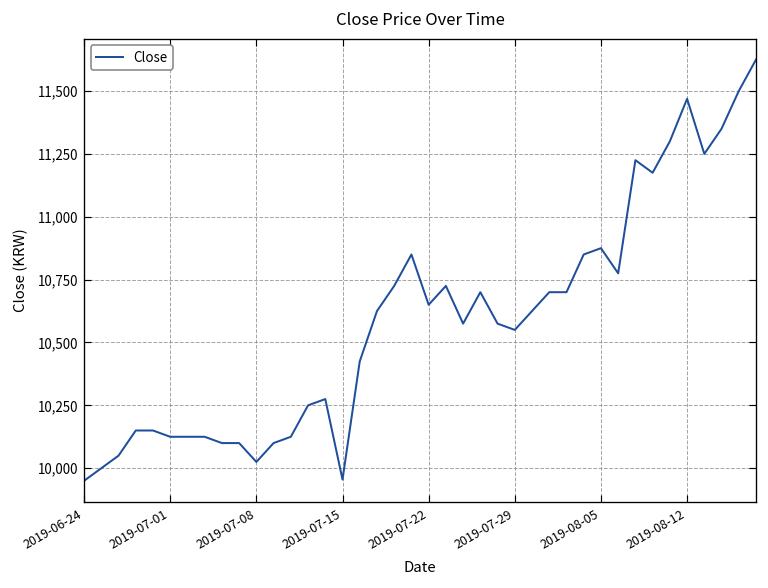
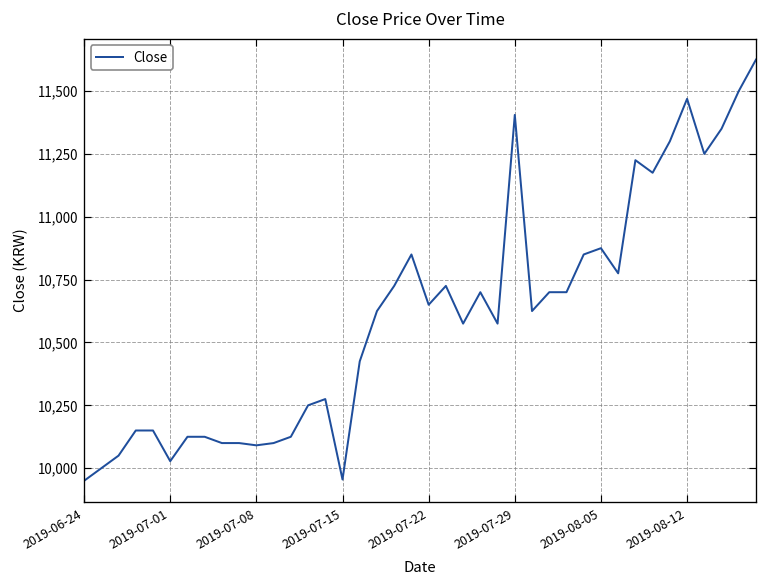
2019-07-01: 10,130 -> 10,030
2019-07-08: 10,030 -> 10,090
2019-07-29: 10,550 -> 11,410
